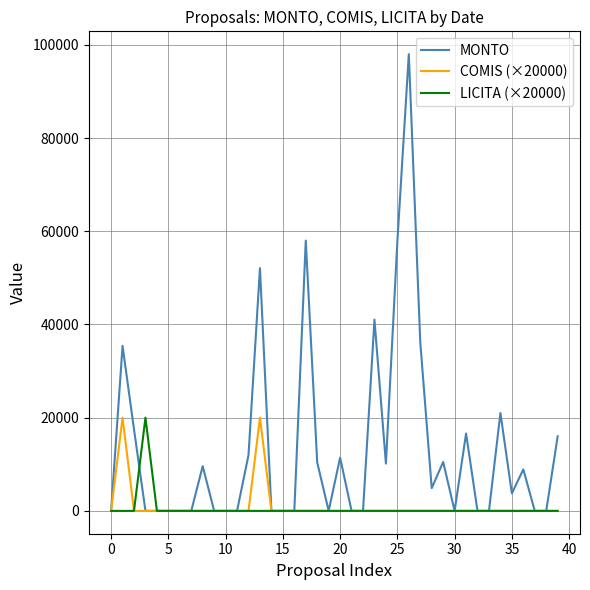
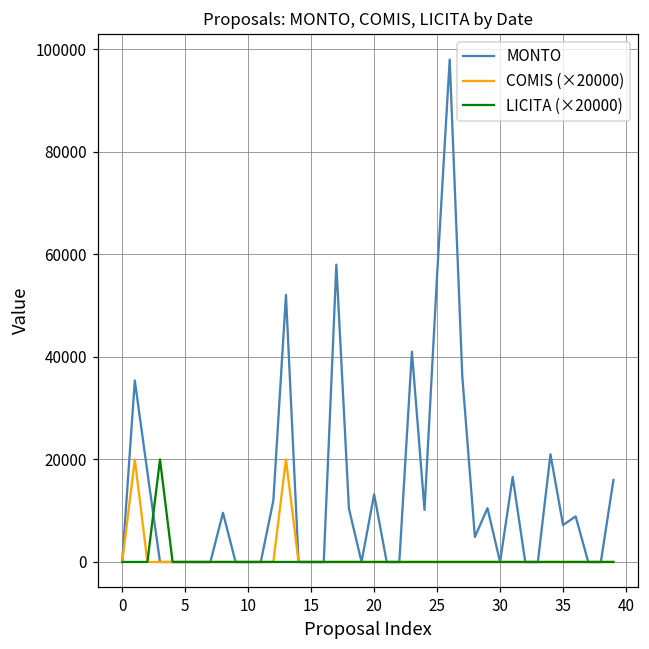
MONTO, 20: 11000 -> 13000
MONTO, 25: 58000 -> 56000
MONTO, 35: 4000 -> 7000
